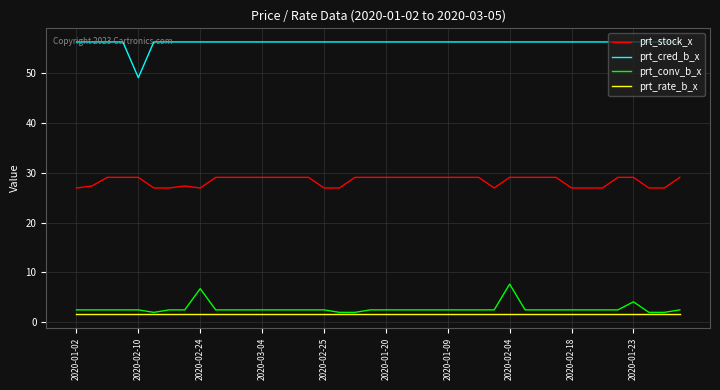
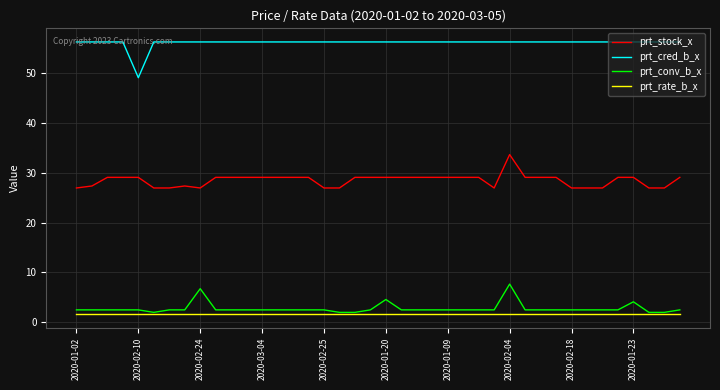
prt_conv_b_x, 2020-01-20: 2 -> 5
prt_stock_x, 2020-02-04: 29 -> 34
